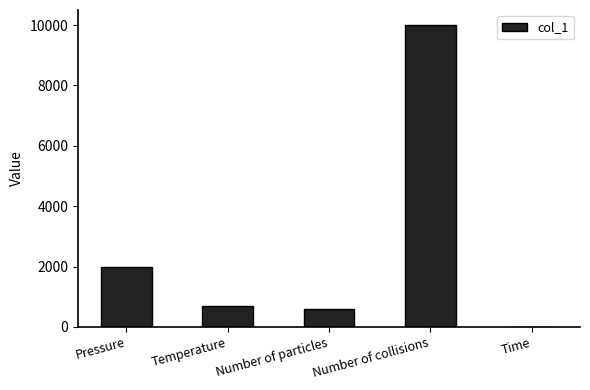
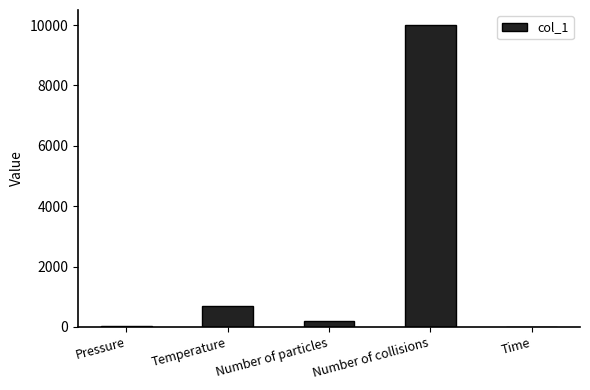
Pressure: 2000 -> 0
Number of particles: 600 -> 200
